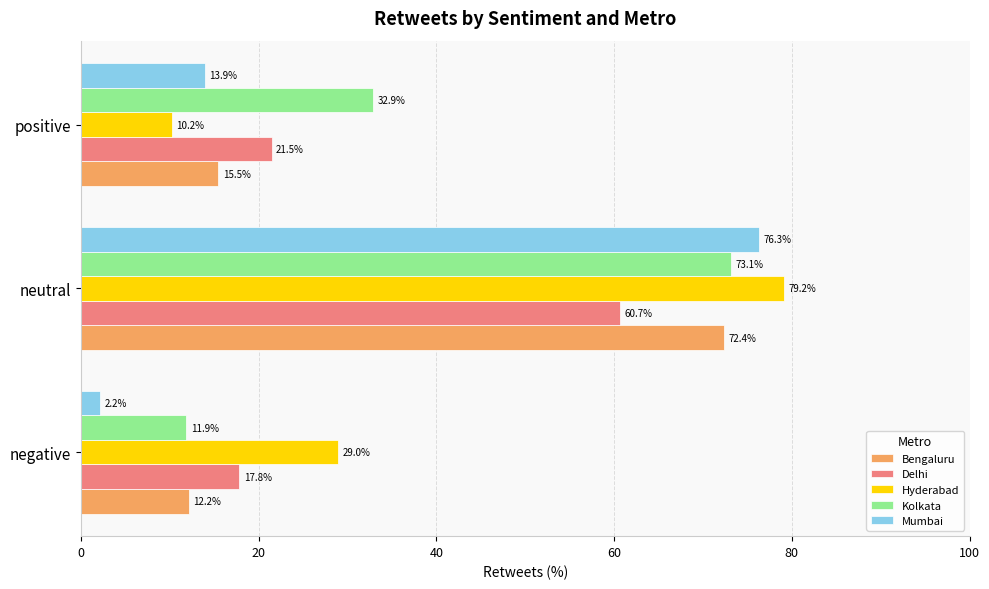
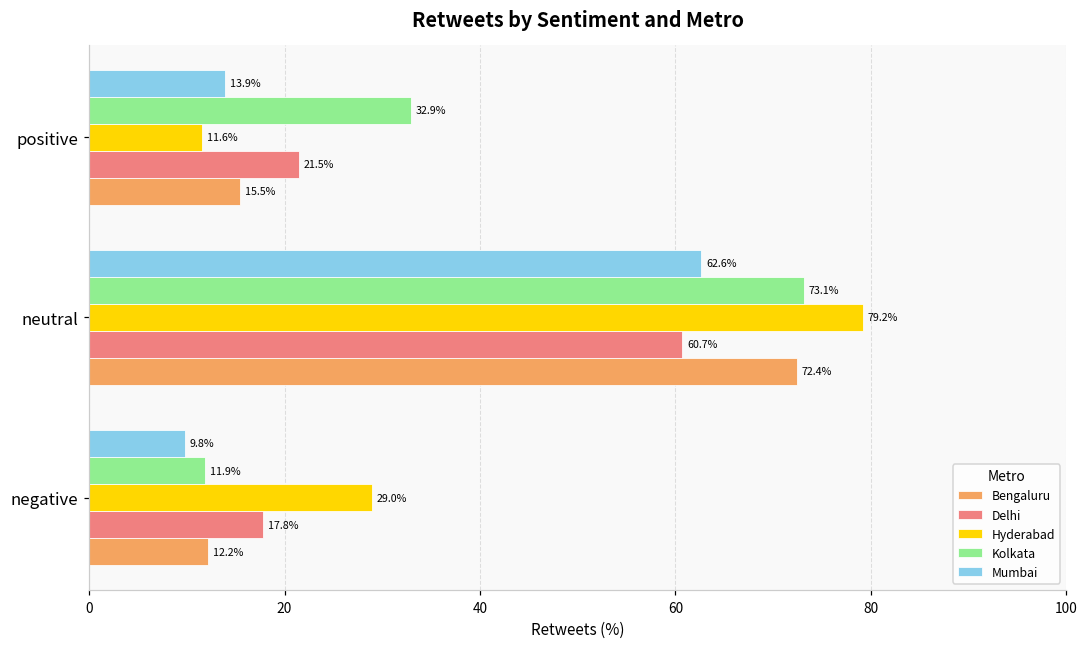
Hyderabad, positive: 10.2% -> 11.6%
Mumbai, neutral: 76.3% -> 62.6%
Mumbai, negative: 2.2% -> 9.8%
